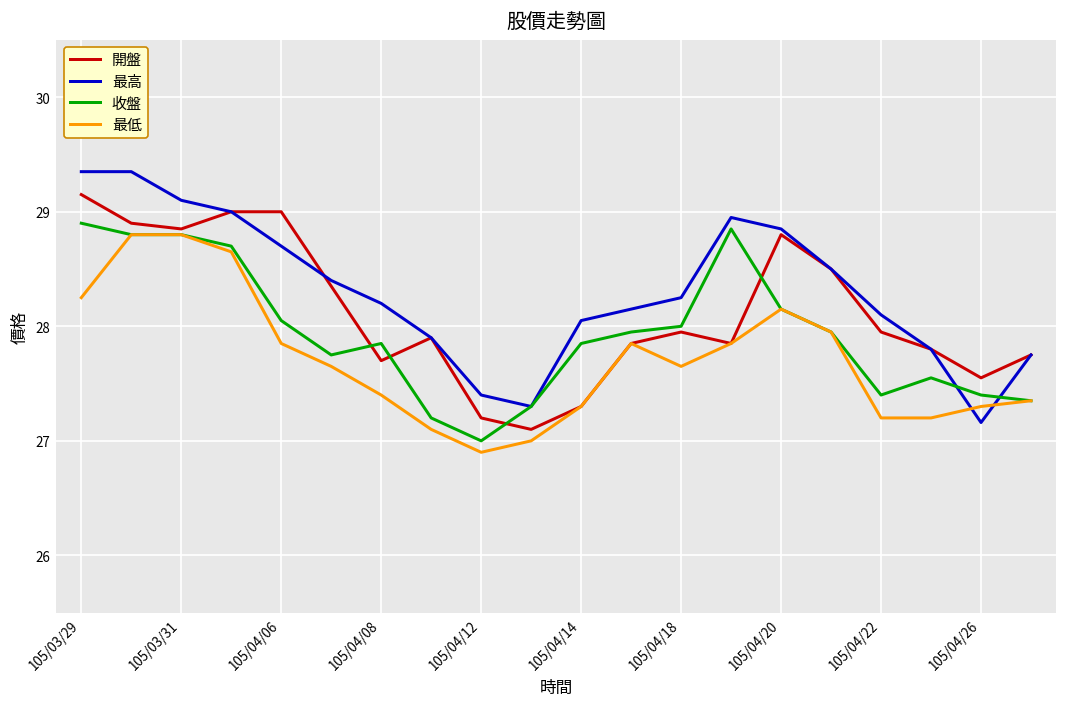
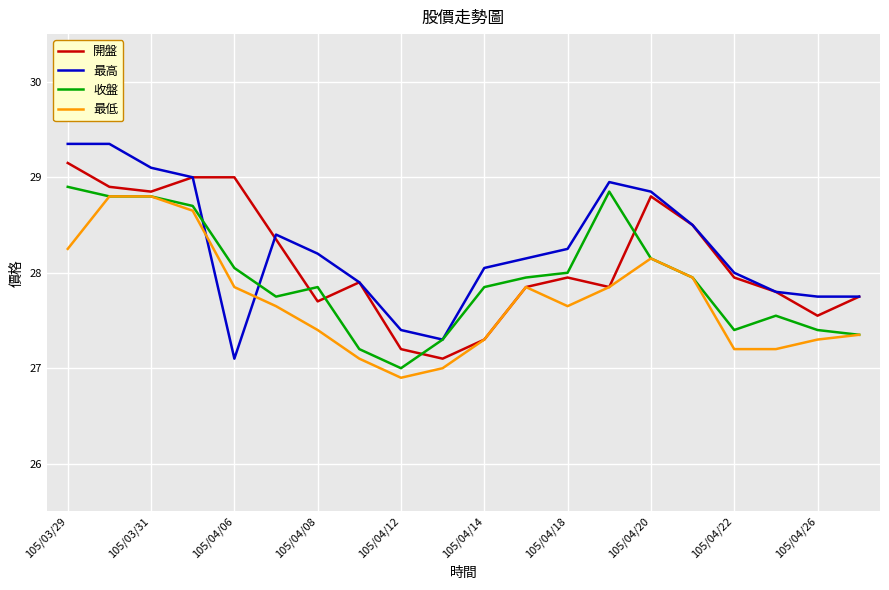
最高, 105/04/06: 28.7 -> 27.1
最高, 105/04/22: 28.1 -> 28.0
最高, 105/04/26: 27.2 -> 27.8
